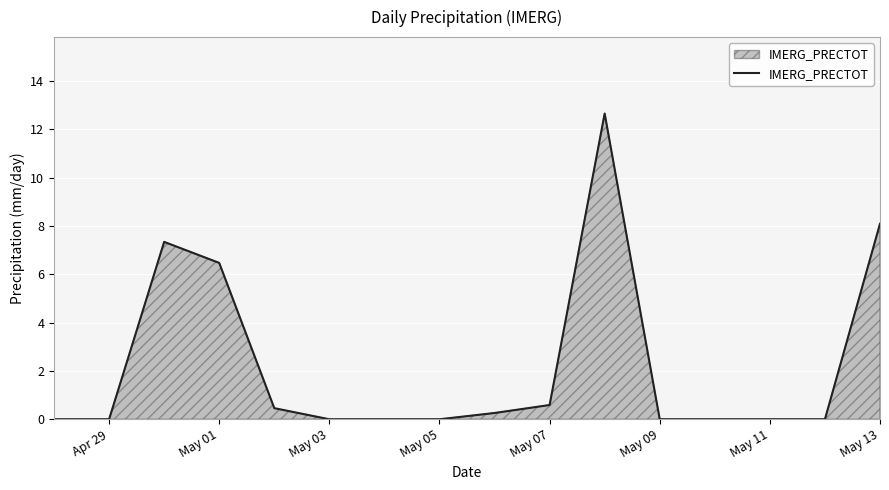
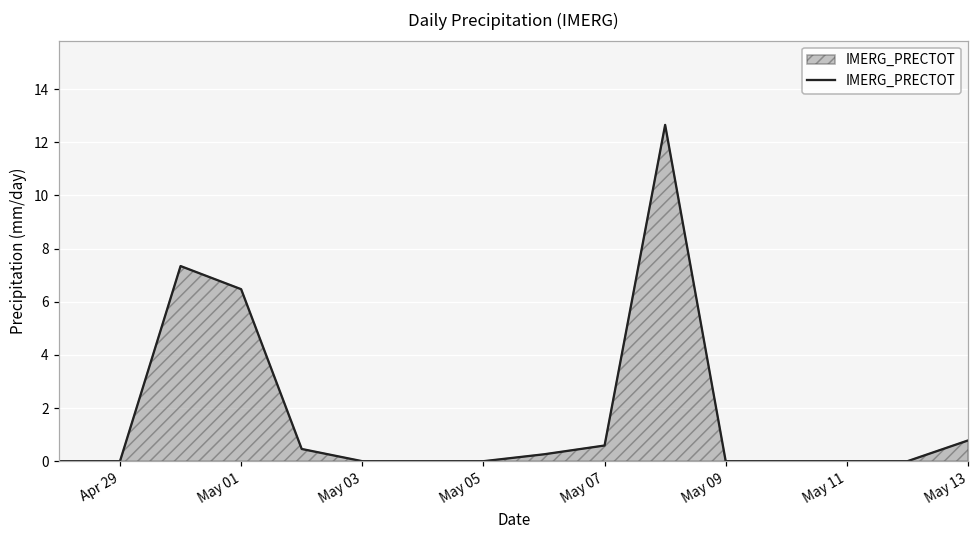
May 13: 8.1 -> 0.8
